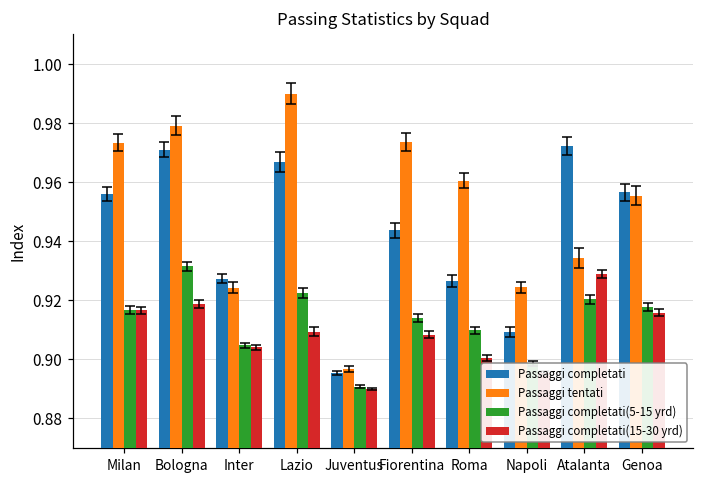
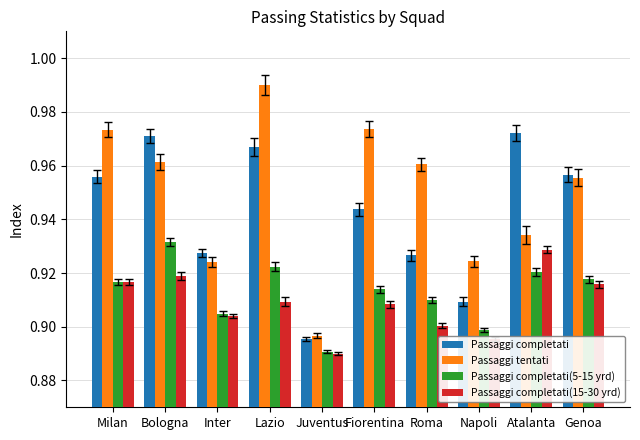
Passaggi tentati, Bologna: 0.979 -> 0.961
